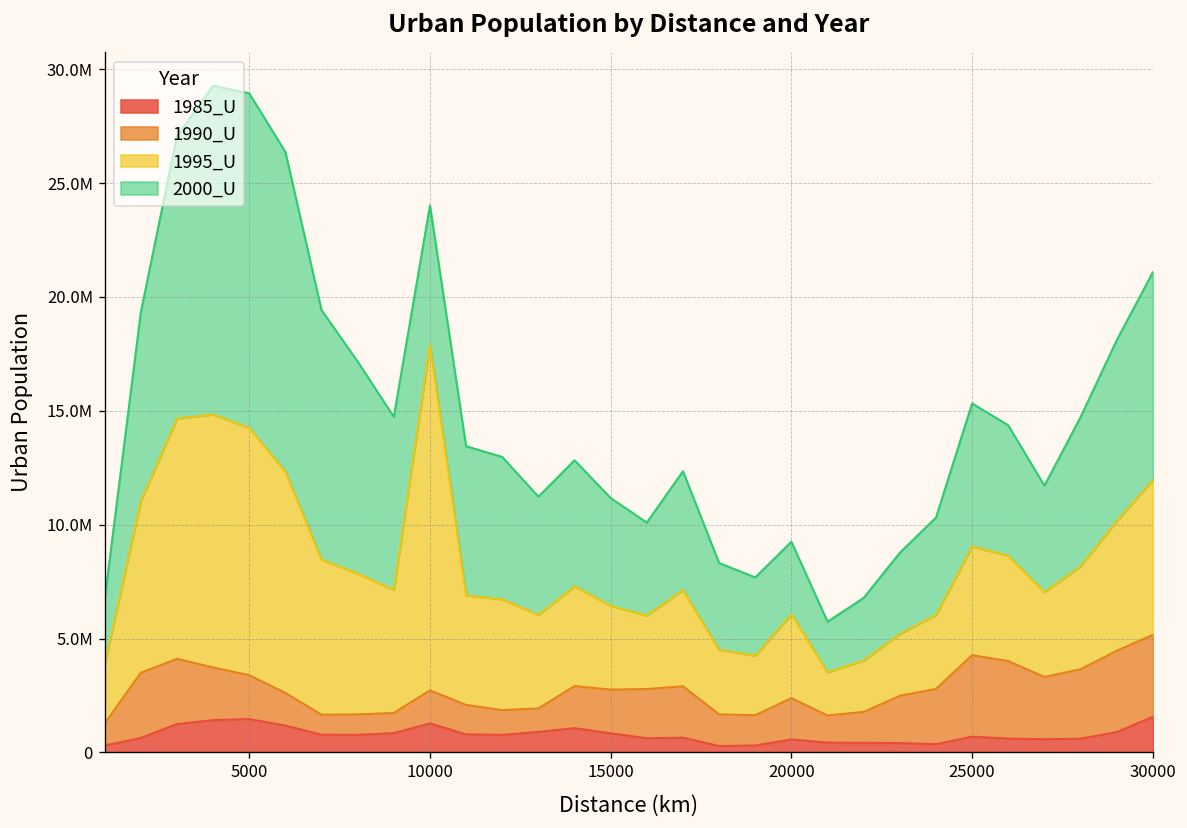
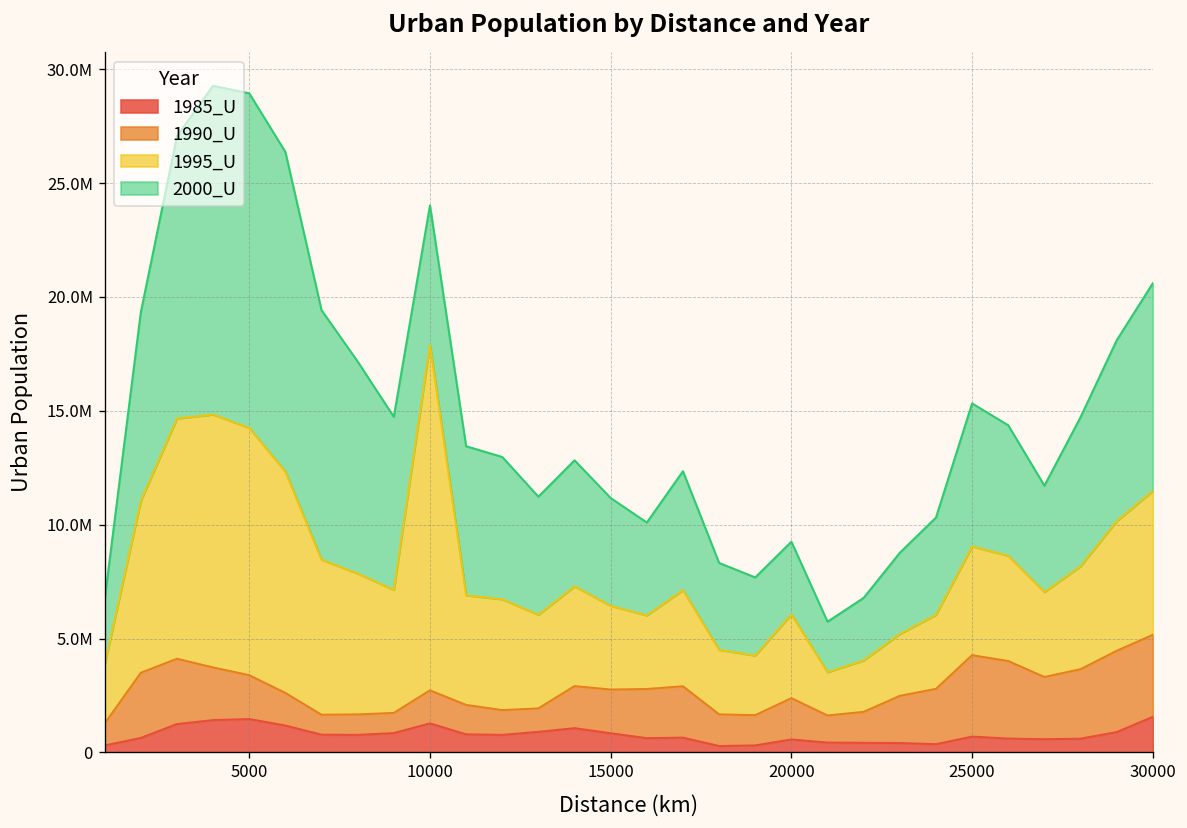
1995_U, 30000: 6800000 -> 6300000
